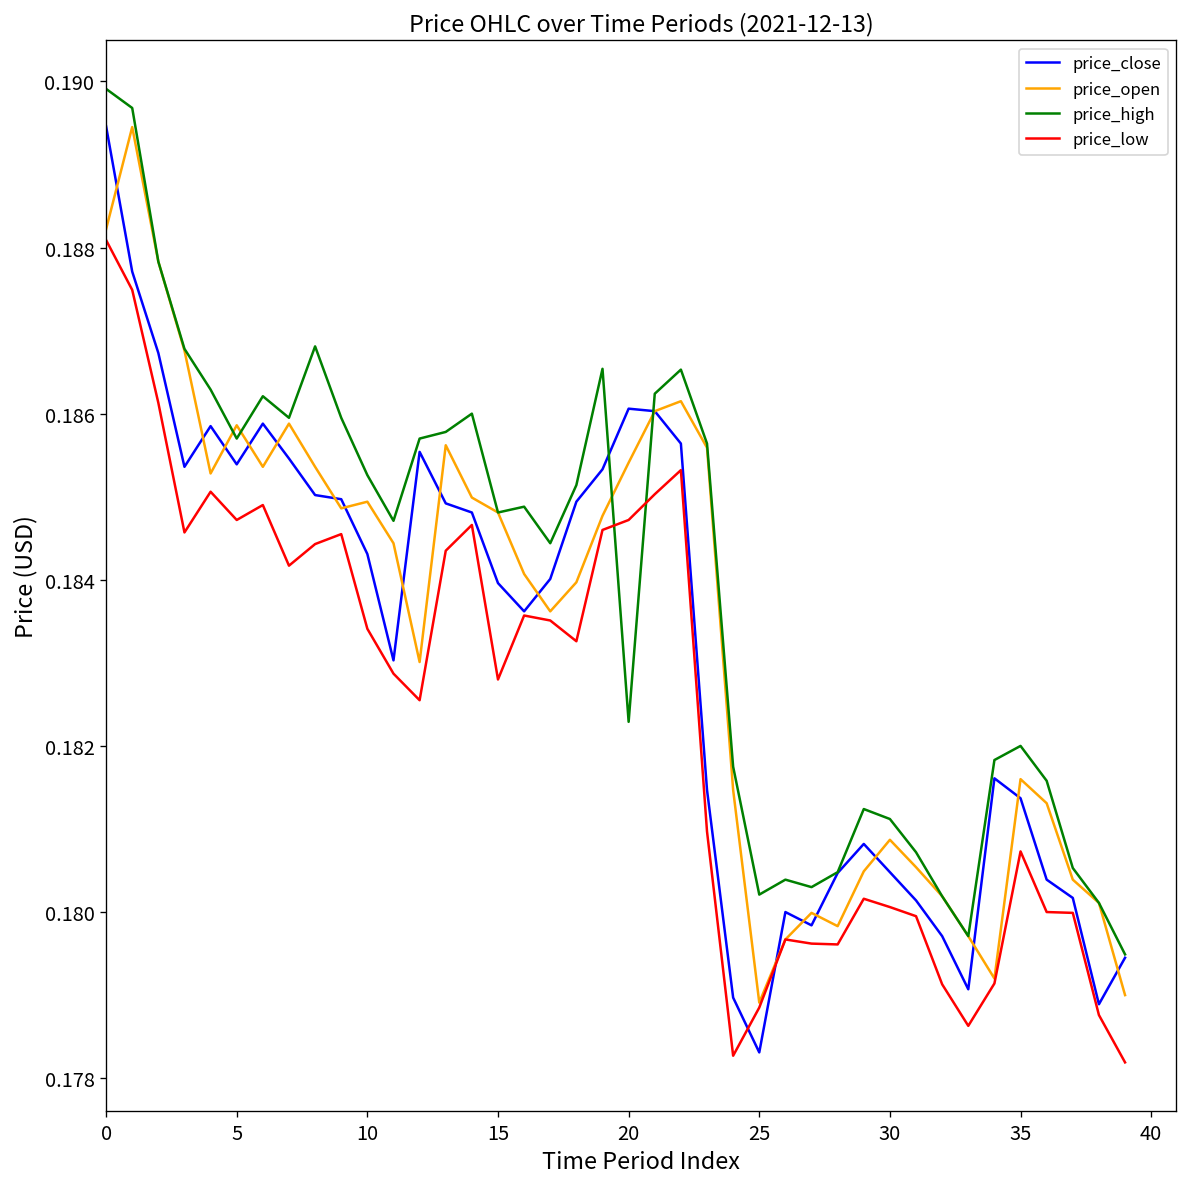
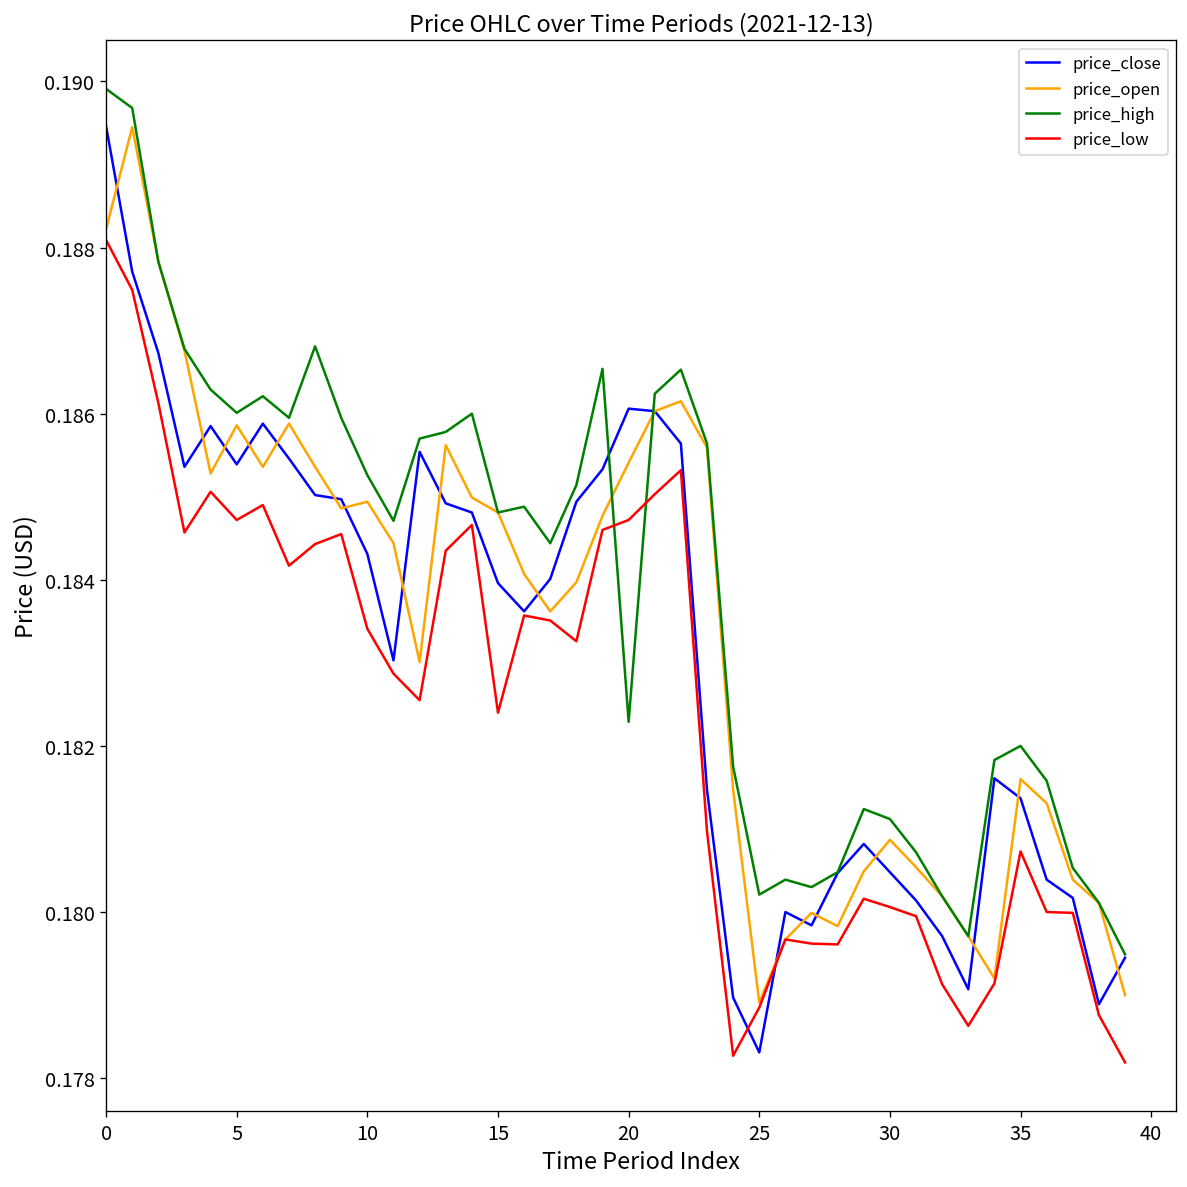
price_high, 5: 0.1857 -> 0.1860
price_low, 15: 0.1828 -> 0.1824
